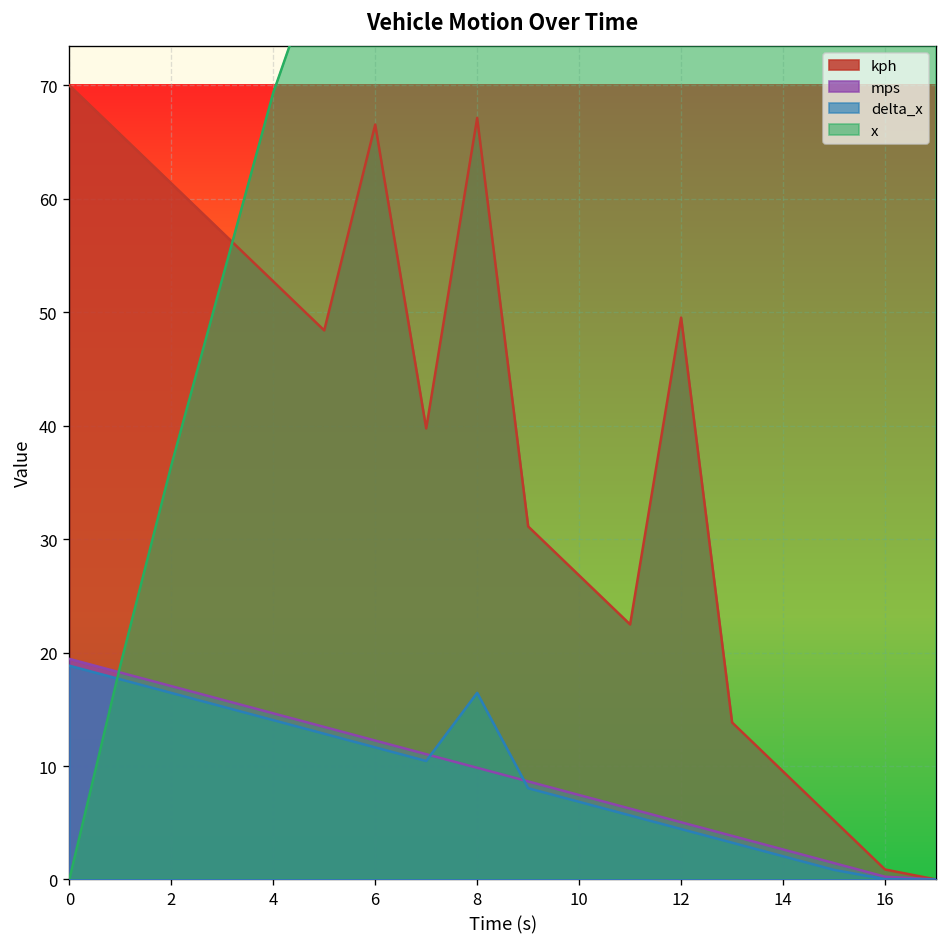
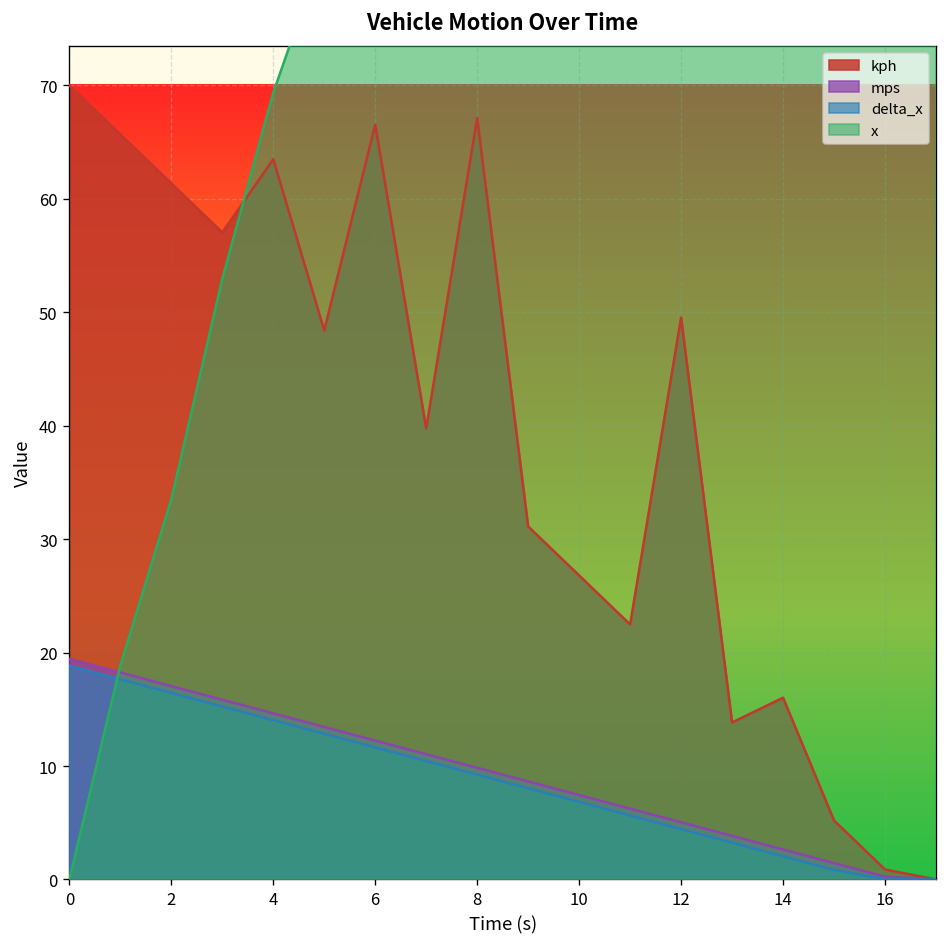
x, 2: 36 -> 33
kph, 4: 53 -> 63
delta_x, 8: 16 -> 9
kph, 14: 10 -> 16
